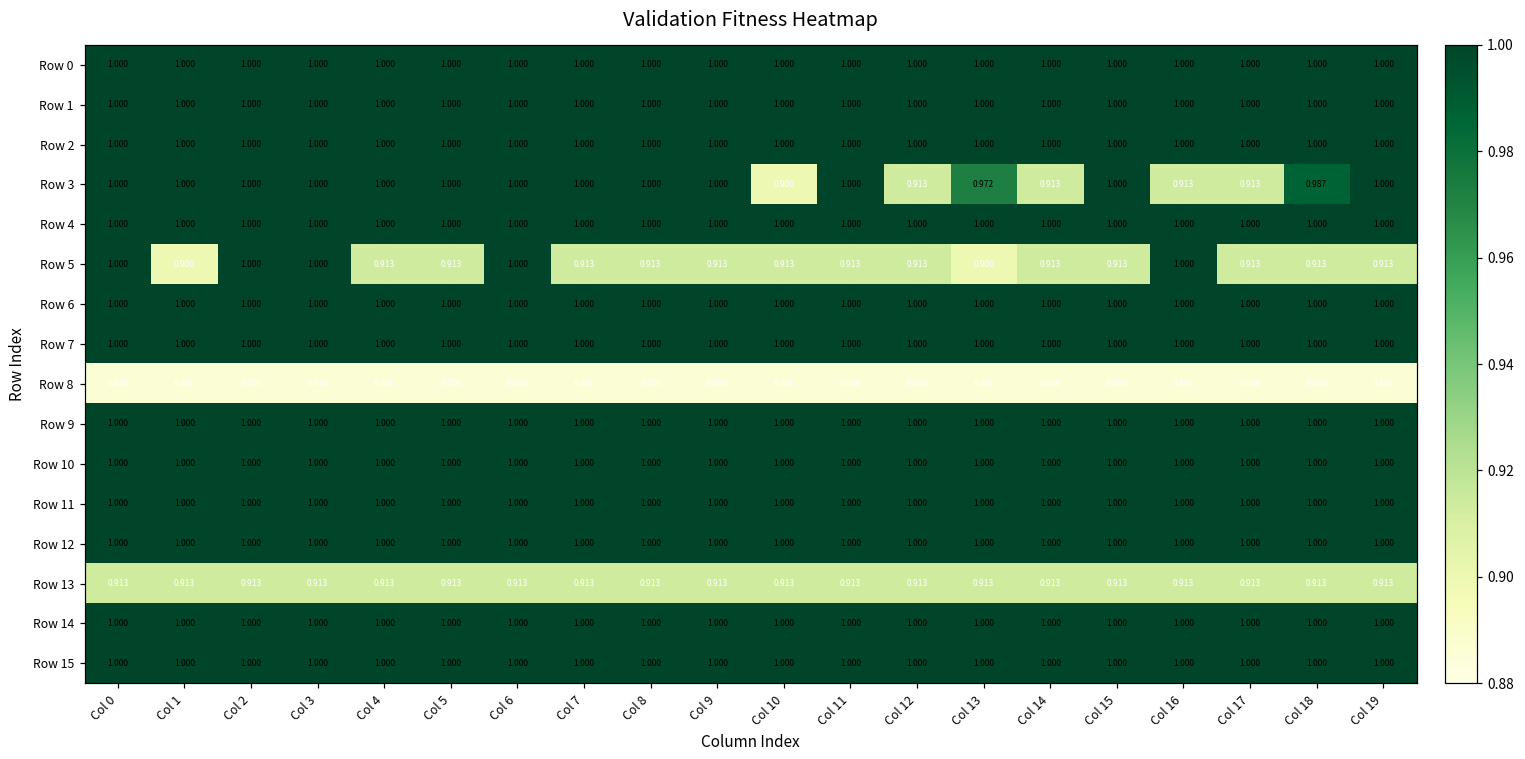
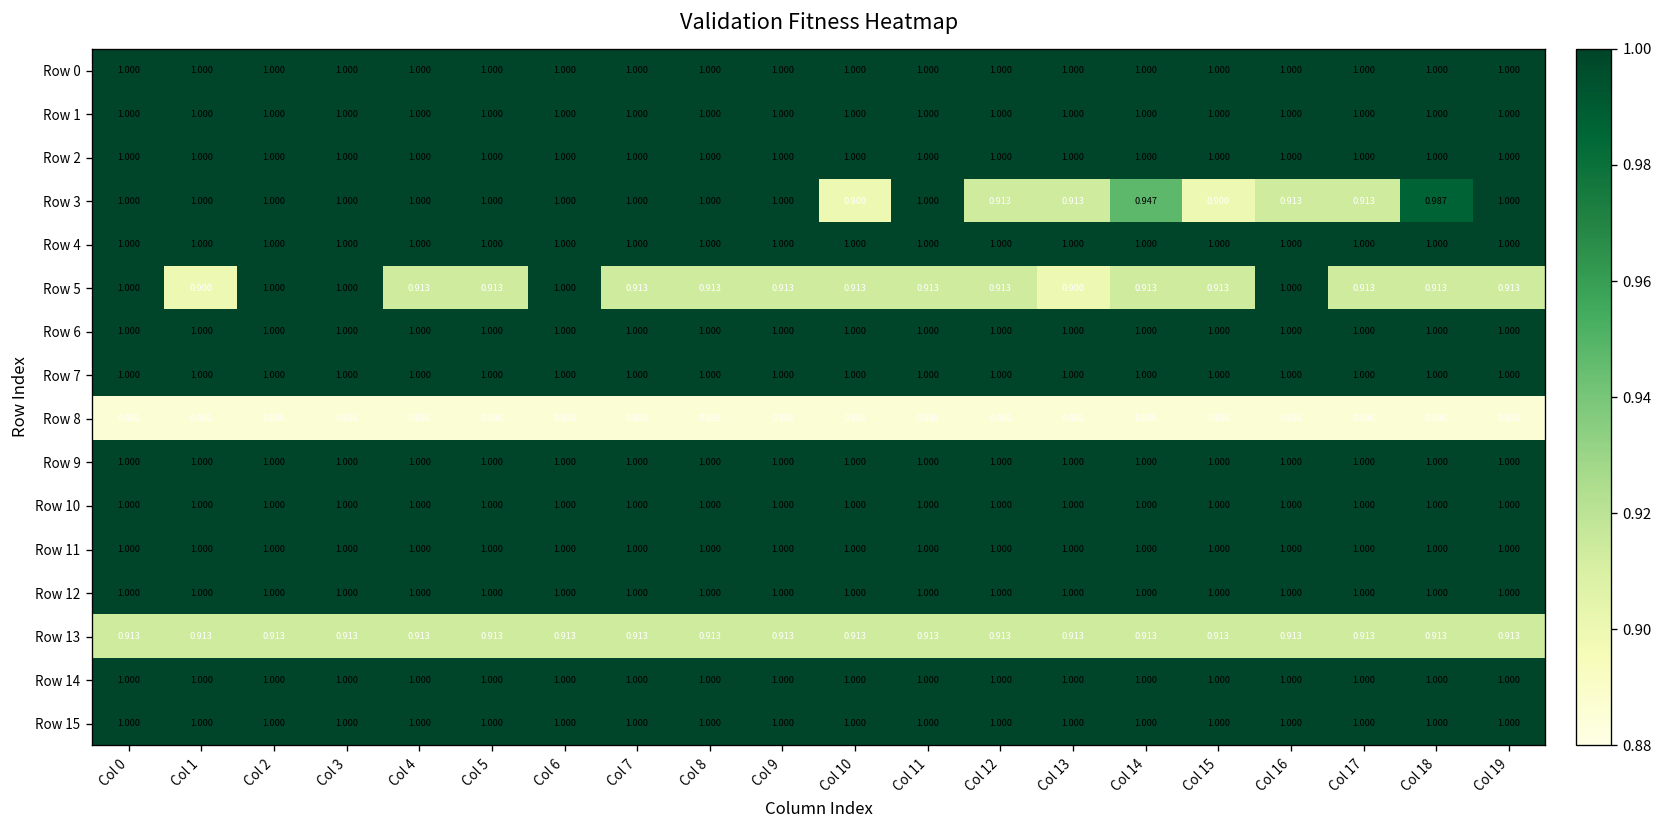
Row 3, Col 13: 0.972 -> 0.913
Row 3, Col 14: 0.913 -> 0.947
Row 3, Col 15: 1.000 -> 0.900
